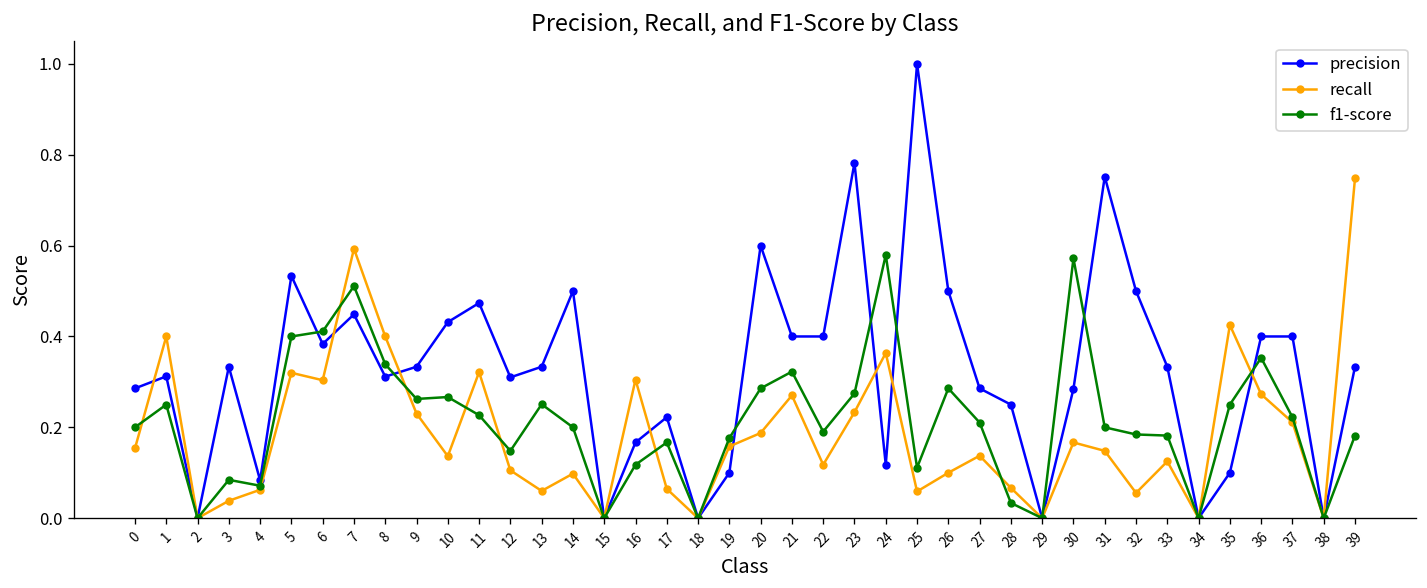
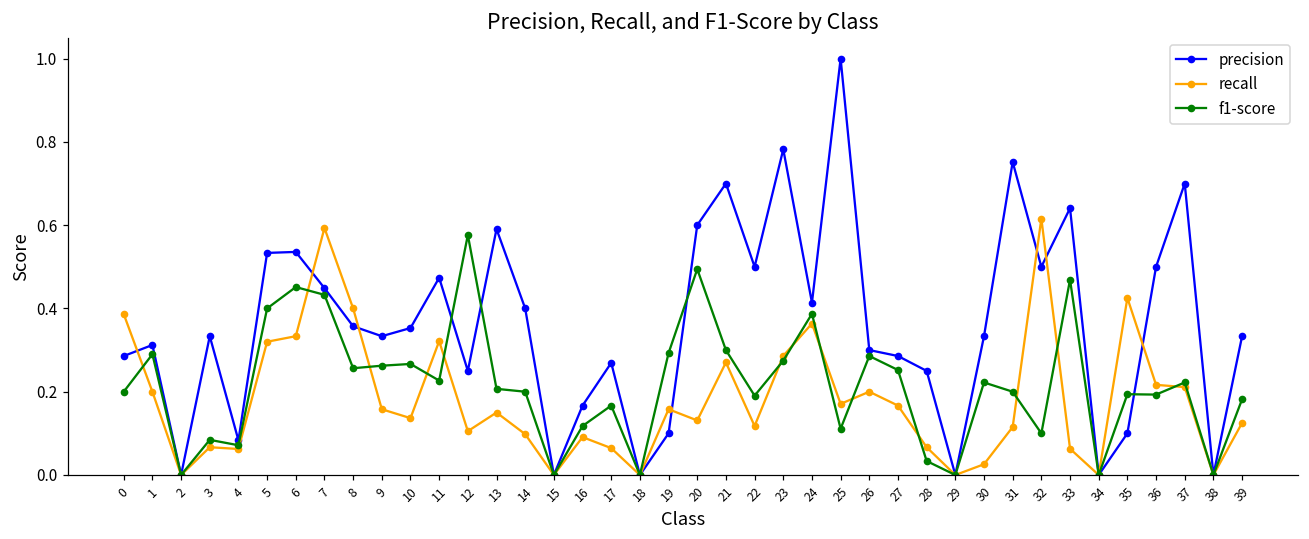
recall, 0: 0.15 -> 0.39
recall, 1: 0.4 -> 0.2
f1-score, 1: 0.25 -> 0.29
recall, 3: 0.04 -> 0.07
precision, 6: 0.38 -> 0.54
recall, 6: 0.30 -> 0.33
f1-score, 6: 0.41 -> 0.45
f1-score, 7: 0.51 -> 0.43
precision, 8: 0.31 -> 0.36
f1-score, 8: 0.34 -> 0.26
recall, 9: 0.23 -> 0.16
precision, 10: 0.43 -> 0.35
precision, 12: 0.31 -> 0.25
f1-score, 12: 0.15 -> 0.58
precision, 13: 0.33 -> 0.59
recall, 13: 0.06 -> 0.15
f1-score, 13: 0.25 -> 0.21
precision, 14: 0.5 -> 0.4
recall, 16: 0.30 -> 0.09
precision, 17: 0.22 -> 0.27
f1-score, 19: 0.18 -> 0.29
recall, 20: 0.19 -> 0.13
f1-score, 20: 0.29 -> 0.49
precision, 21: 0.4 -> 0.7
f1-score, 21: 0.32 -> 0.30
precision, 22: 0.4 -> 0.5
recall, 23: 0.23 -> 0.29
precision, 24: 0.12 -> 0.41
f1-score, 24: 0.58 -> 0.39
recall, 25: 0.06 -> 0.17
precision, 26: 0.5 -> 0.3
recall, 26: 0.1 -> 0.2
recall, 27: 0.14 -> 0.17
f1-score, 27: 0.21 -> 0.25
precision, 30: 0.28 -> 0.33
recall, 30: 0.17 -> 0.03
f1-score, 30: 0.57 -> 0.22
recall, 31: 0.15 -> 0.12
recall, 32: 0.06 -> 0.62
f1-score, 32: 0.18 -> 0.10
precision, 33: 0.33 -> 0.64
recall, 33: 0.13 -> 0.06
f1-score, 33: 0.18 -> 0.47
f1-score, 35: 0.25 -> 0.19
precision, 36: 0.4 -> 0.5
recall, 36: 0.27 -> 0.22
f1-score, 36: 0.35 -> 0.19
precision, 37: 0.4 -> 0.7
recall, 39: 0.75 -> 0.13
